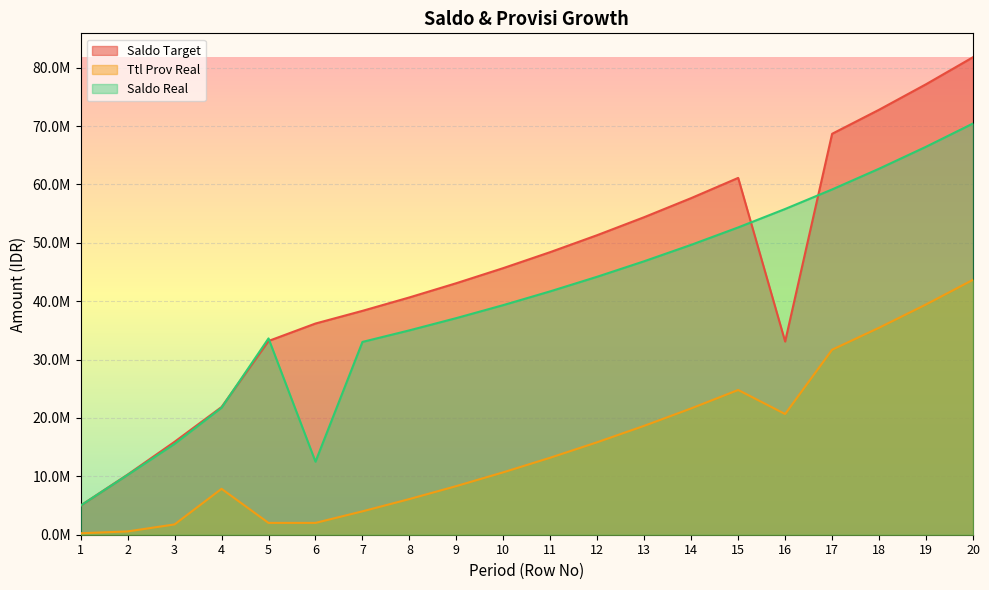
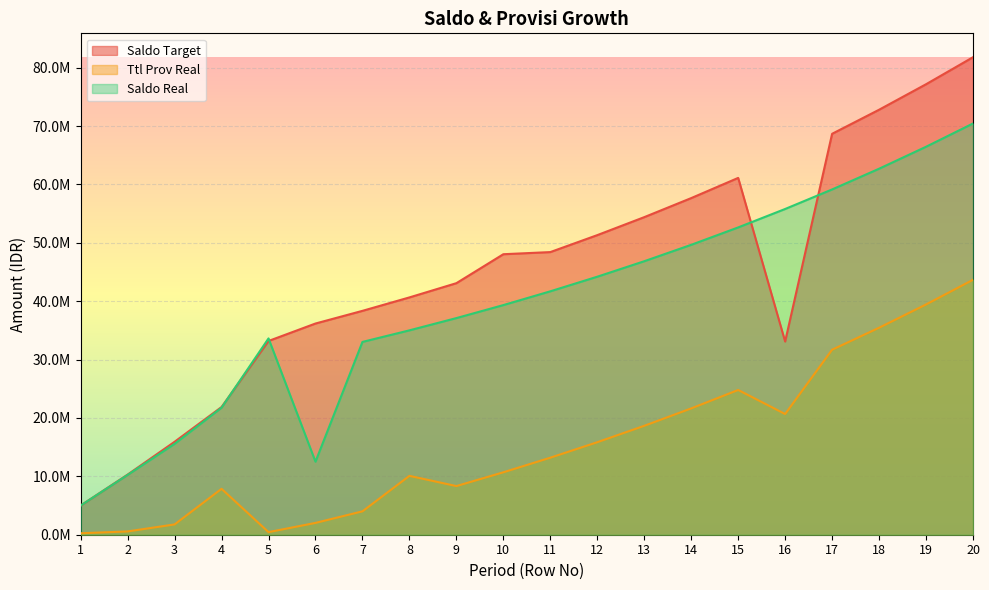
Ttl Prov Real, 5: 2000000 -> 0
Ttl Prov Real, 8: 6000000 -> 10000000
Saldo Target, 10: 46000000 -> 48000000
